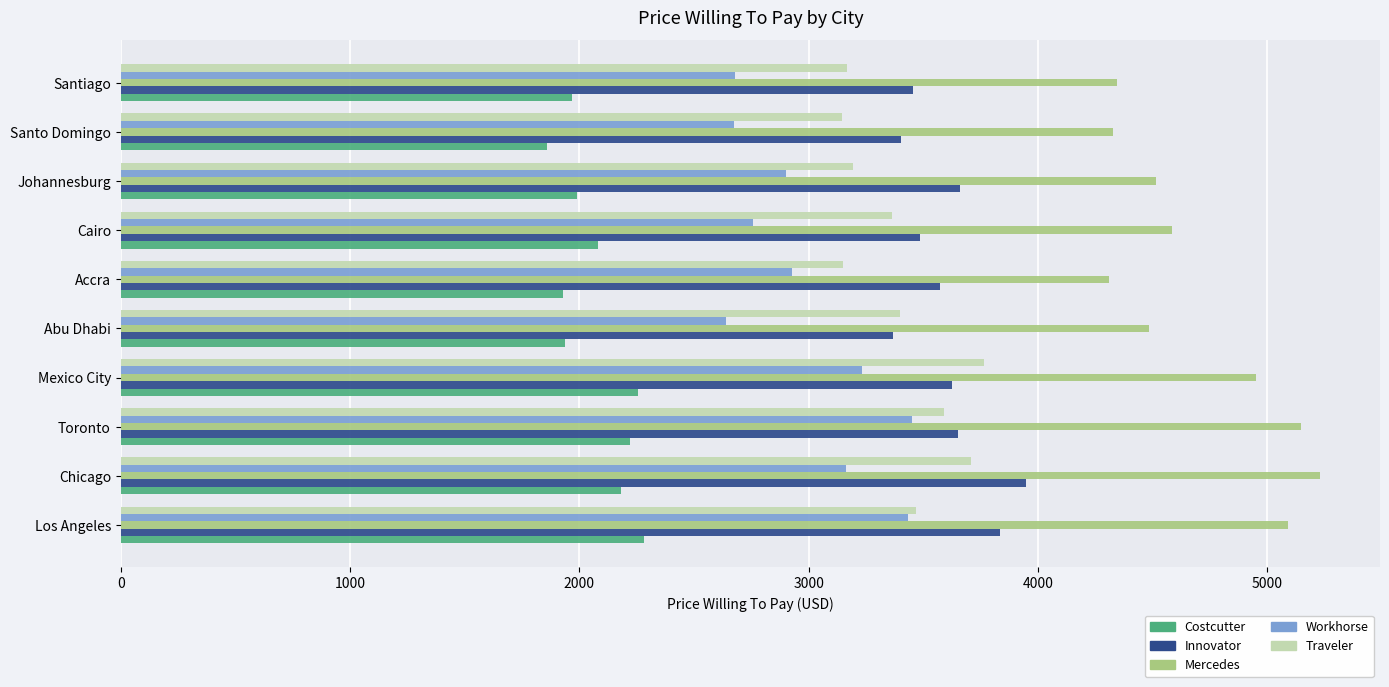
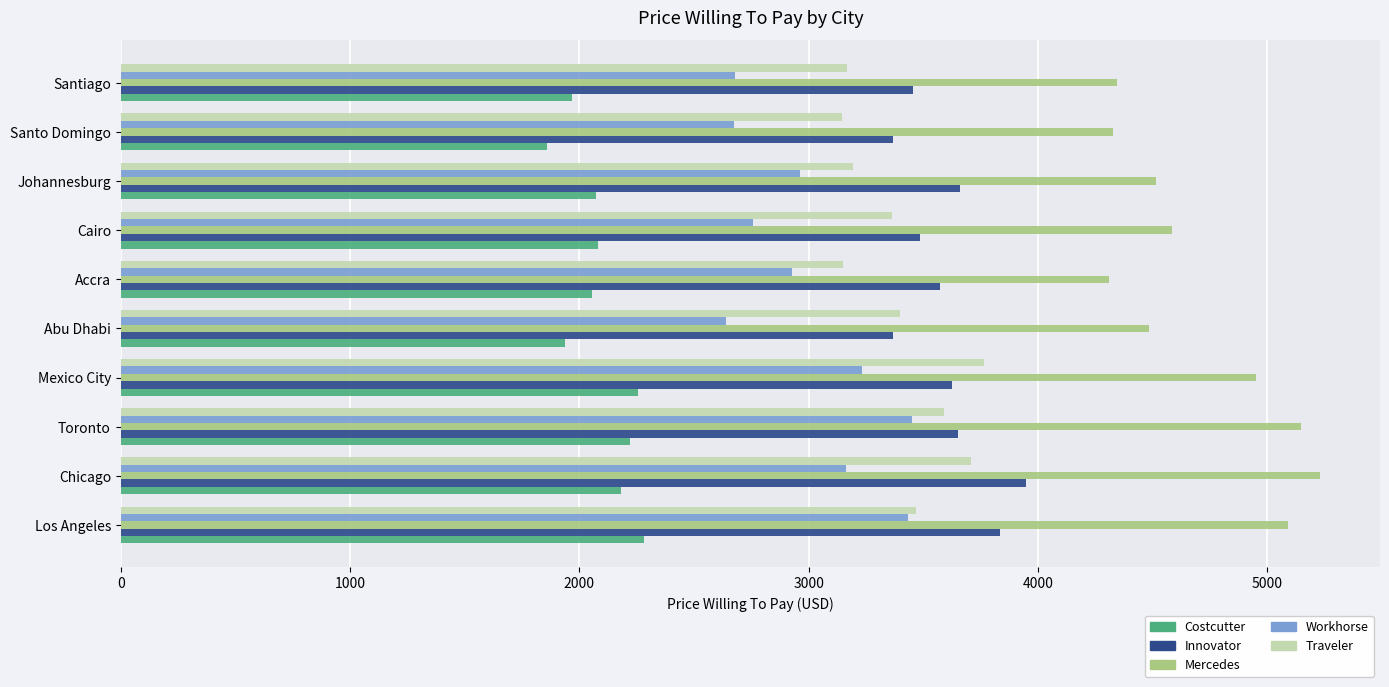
Innovator, Santo Domingo: 3400 -> 3370
Workhorse, Johannesburg: 2900 -> 2960
Costcutter, Johannesburg: 1990 -> 2070
Costcutter, Accra: 1930 -> 2060
